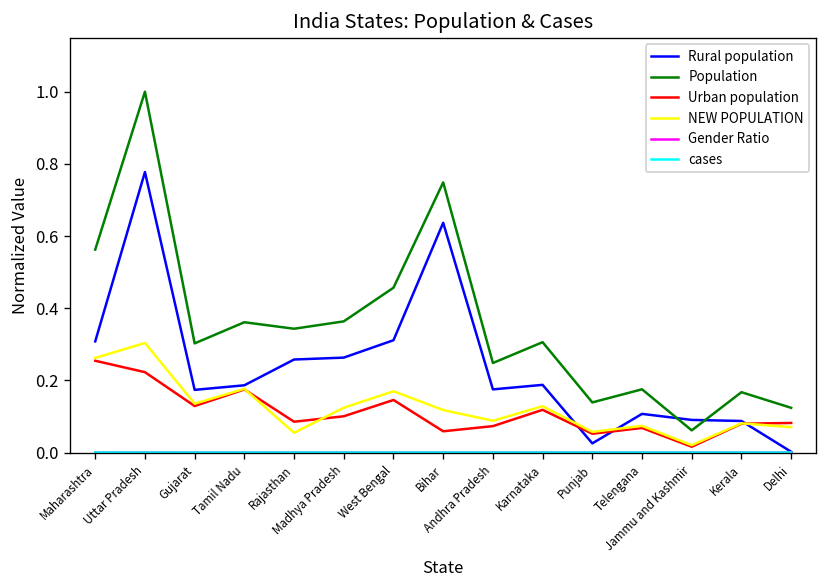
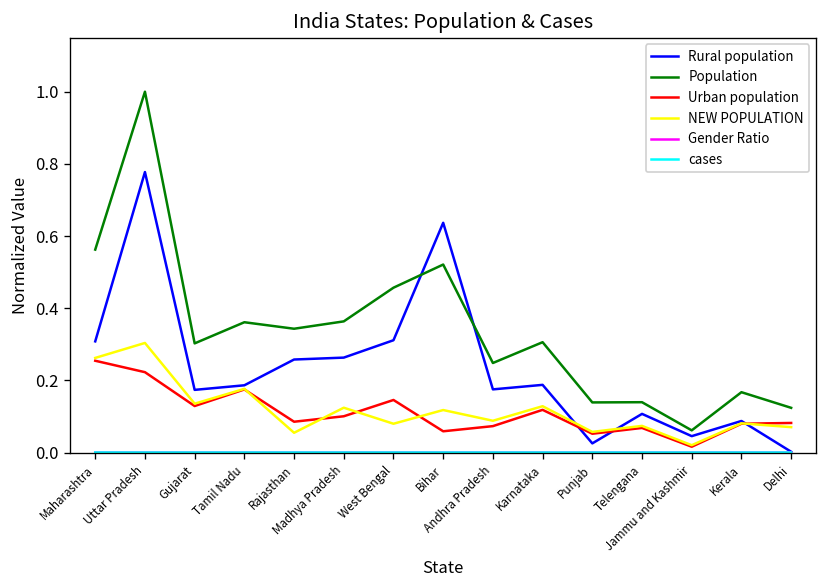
NEW POPULATION, West Bengal: 0.17 -> 0.08
Population, Bihar: 0.75 -> 0.52
Population, Telengana: 0.18 -> 0.14
Rural population, Jammu and Kashmir: 0.09 -> 0.05
